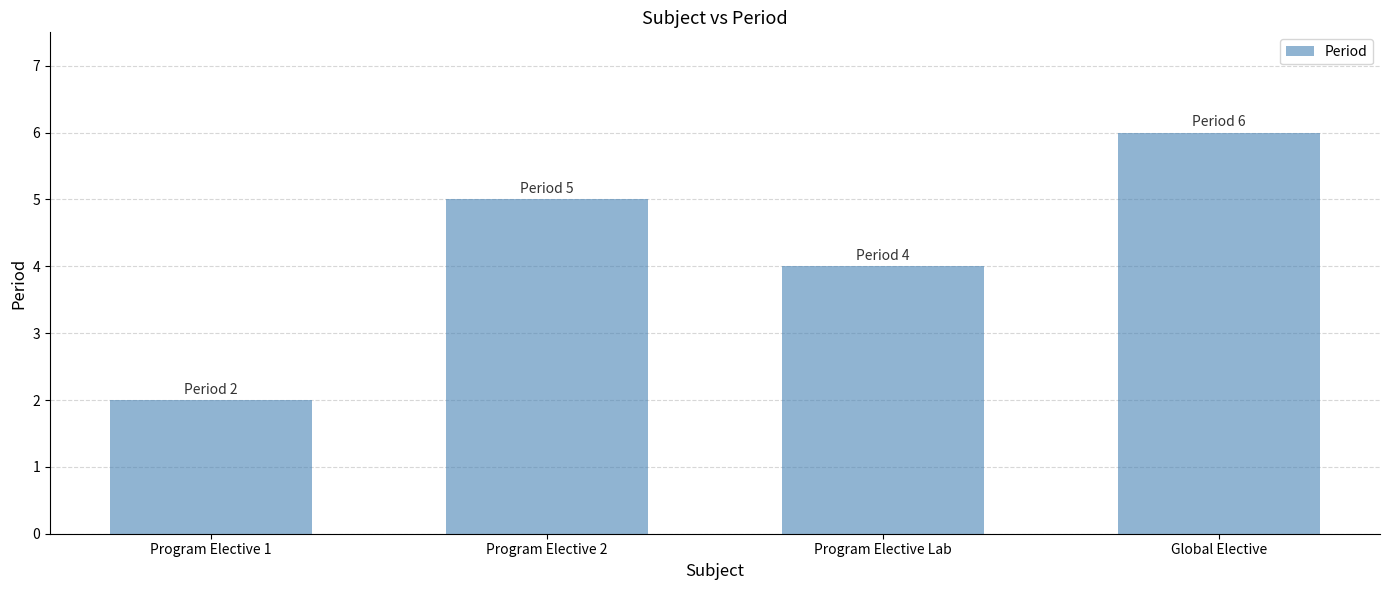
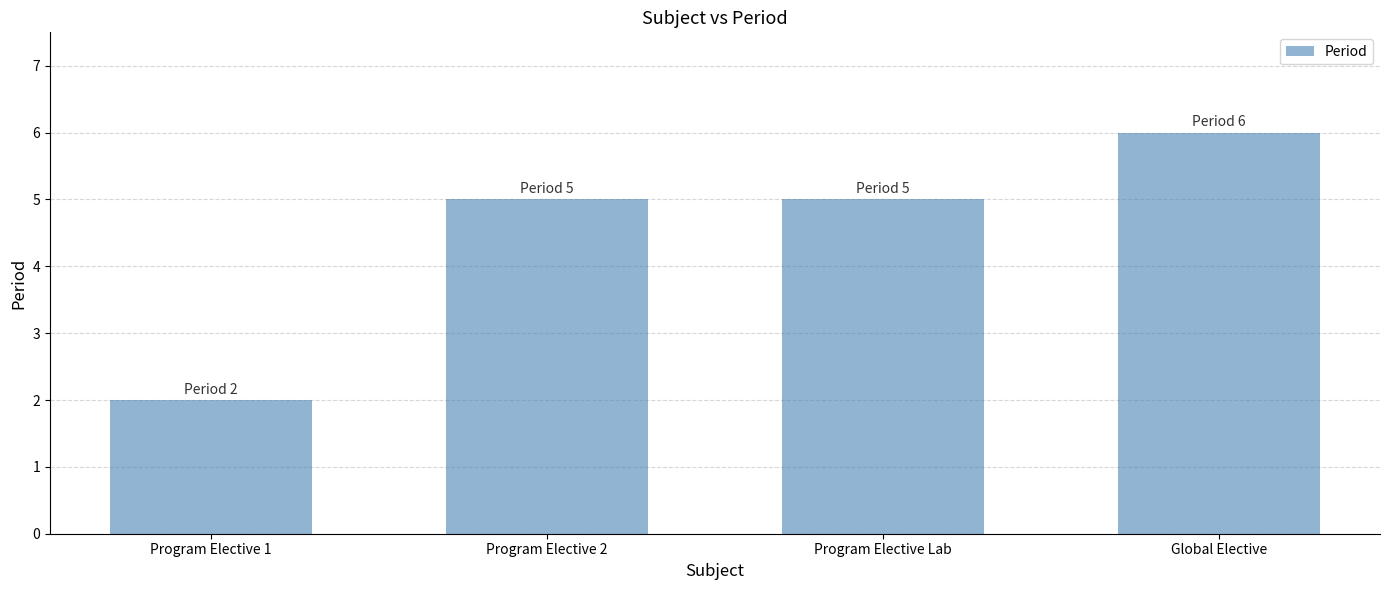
Program Elective Lab: 4 -> 5
